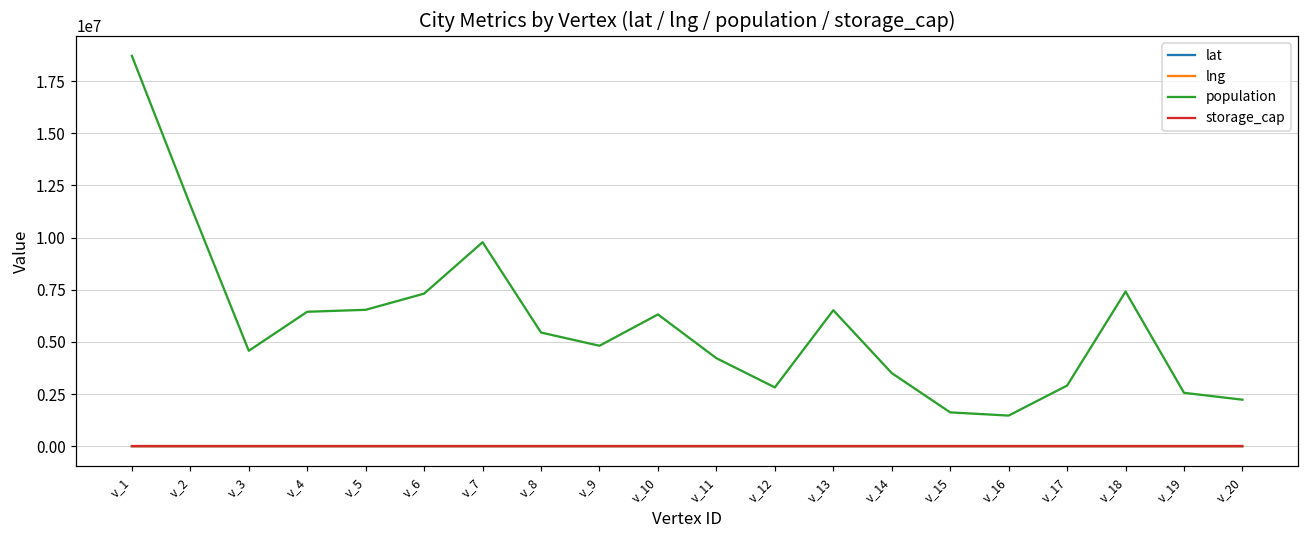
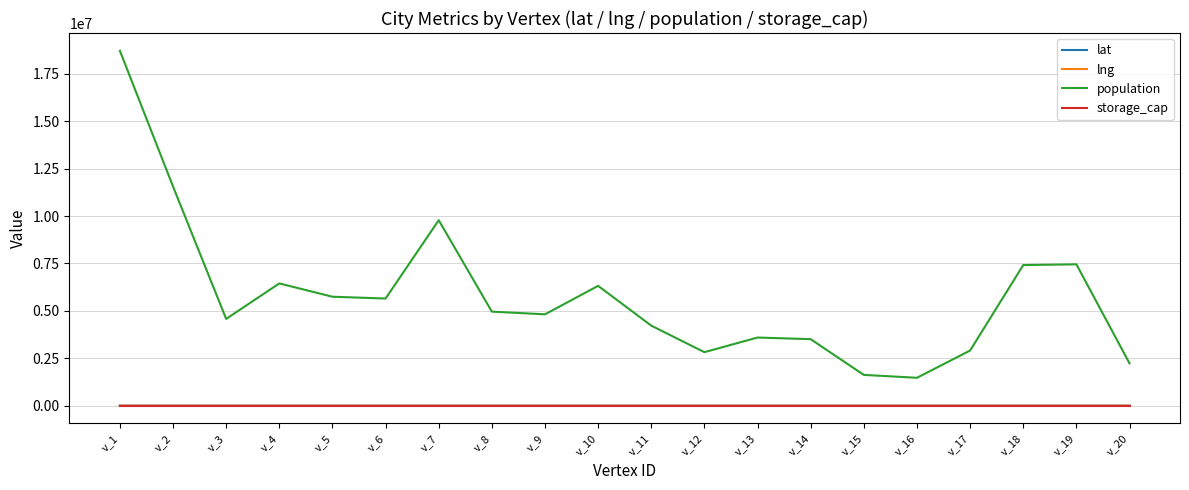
population, v_5: 6500000 -> 5700000
population, v_6: 7300000 -> 5600000
population, v_8: 5400000 -> 5000000
population, v_13: 6500000 -> 3600000
population, v_19: 2600000 -> 7500000
